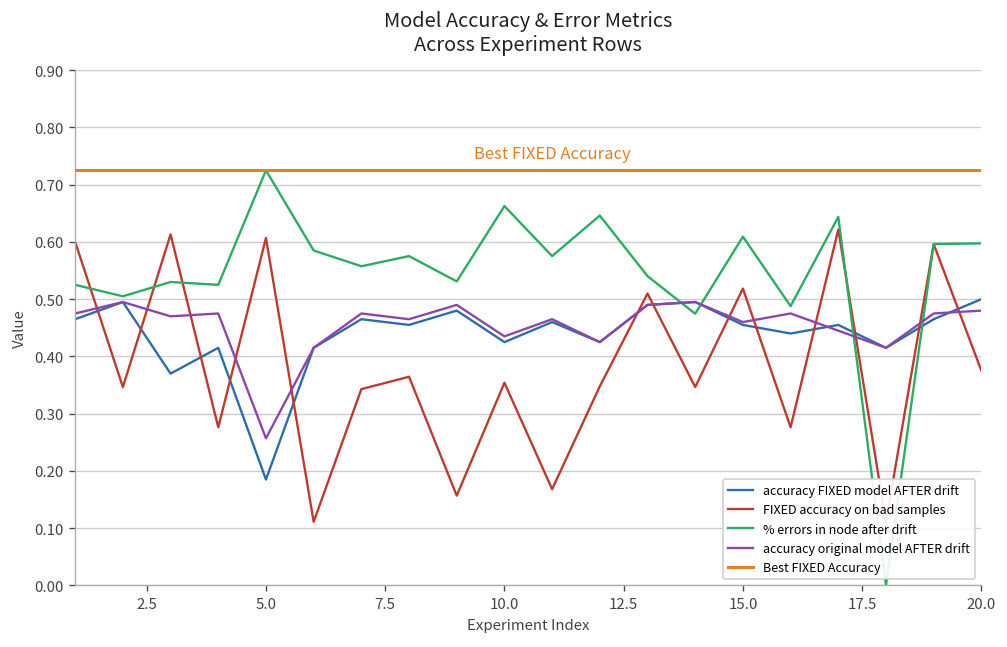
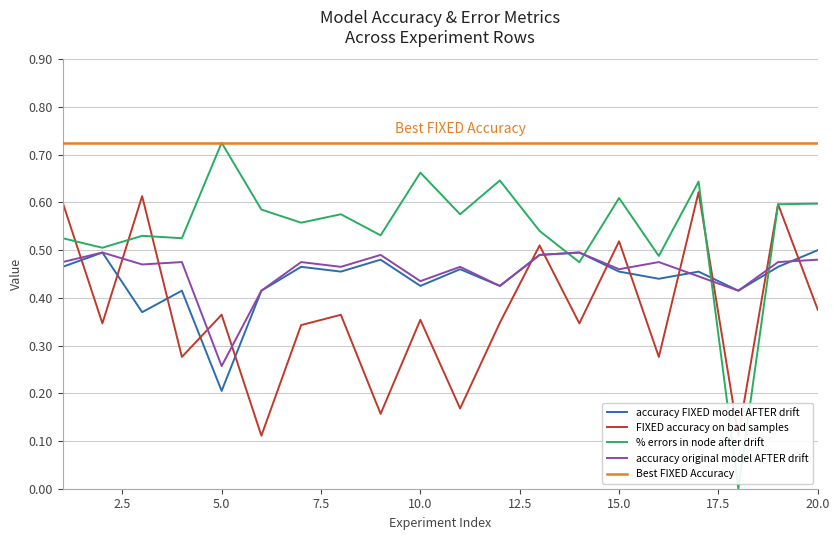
accuracy FIXED model AFTER drift, 5.0: 0.19 -> 0.21
FIXED accuracy on bad samples, 5.0: 0.61 -> 0.36
